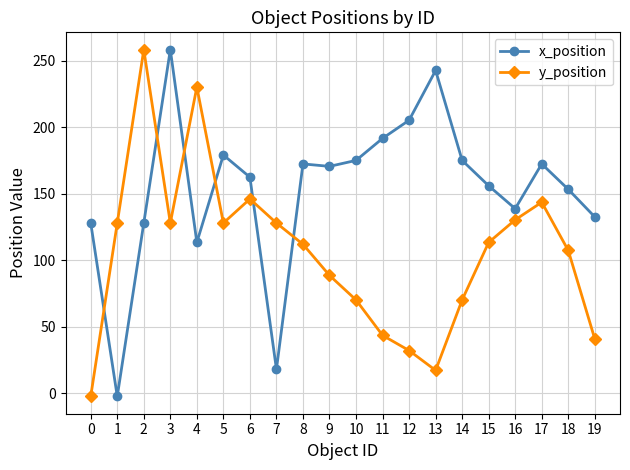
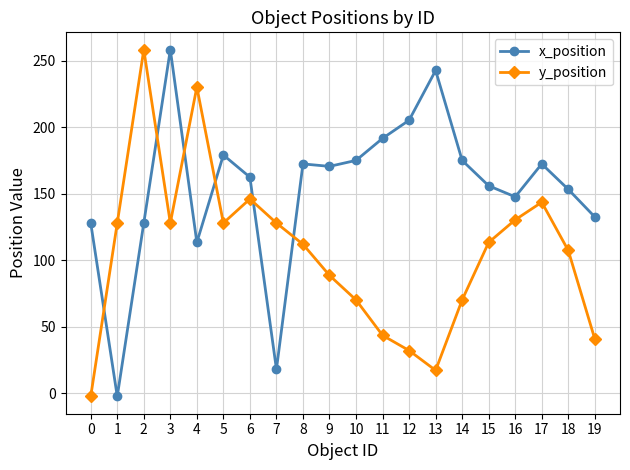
x_position, 16: 139 -> 148
